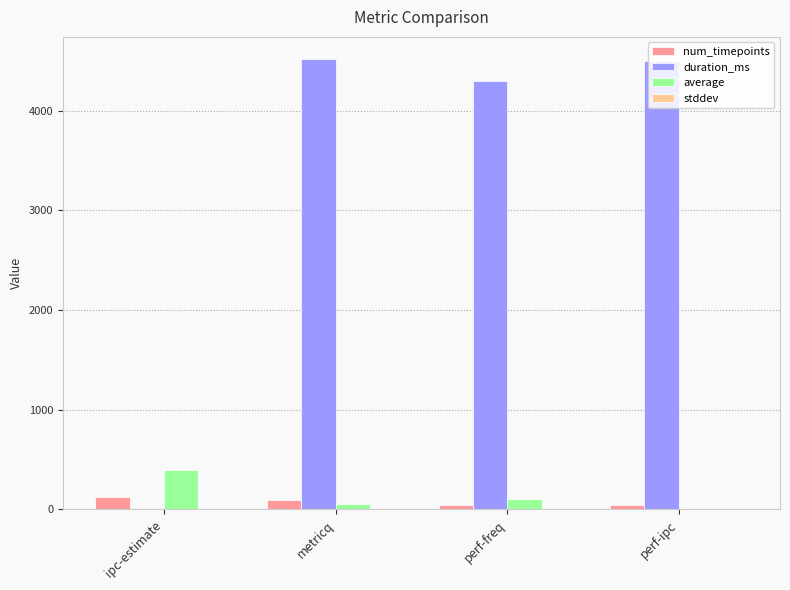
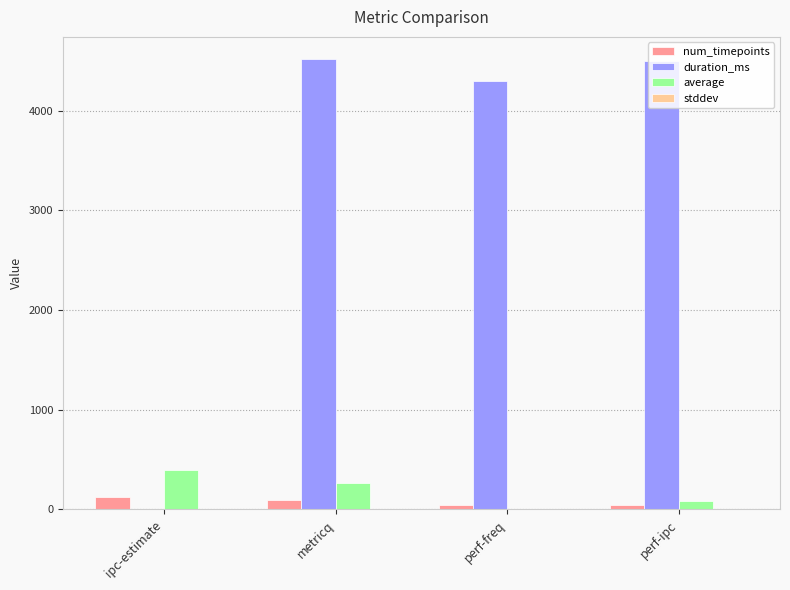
average, metricq: 100 -> 300
average, perf-freq: 100 -> 0
average, perf-ipc: 0 -> 100
